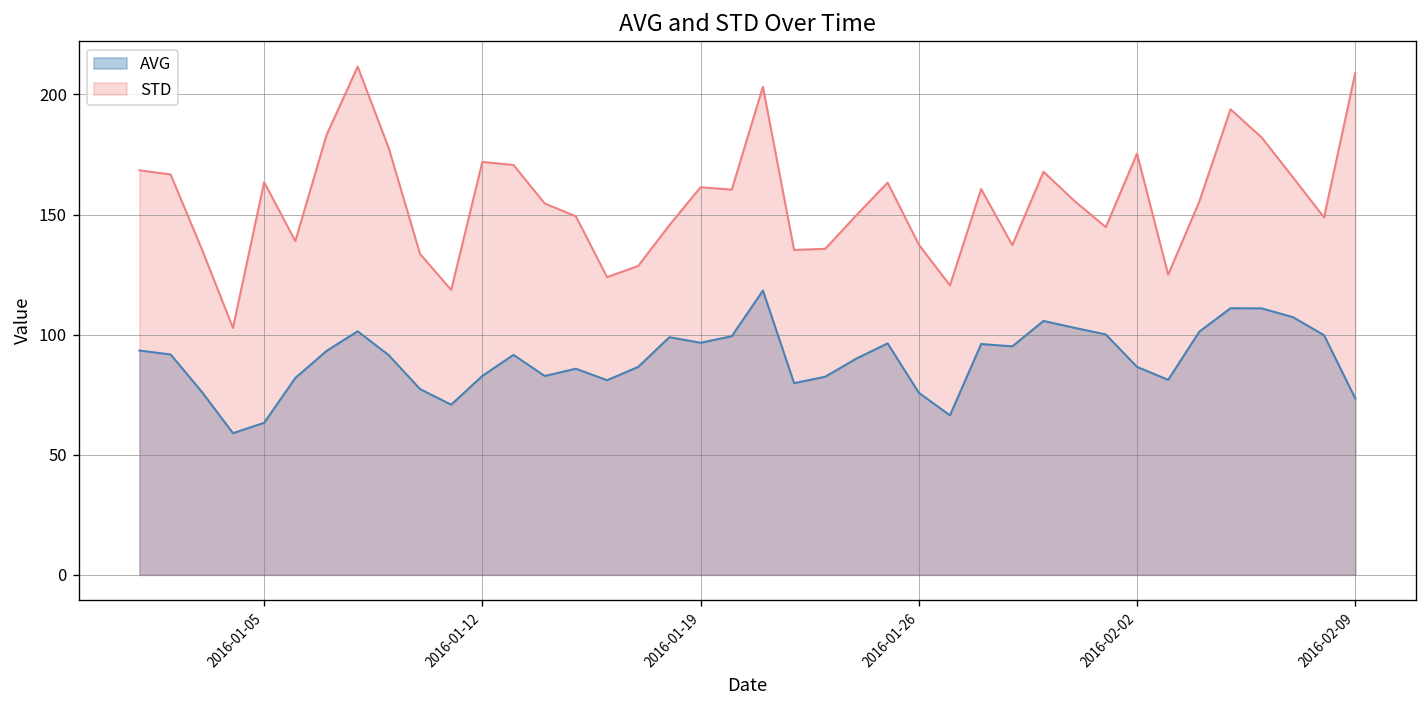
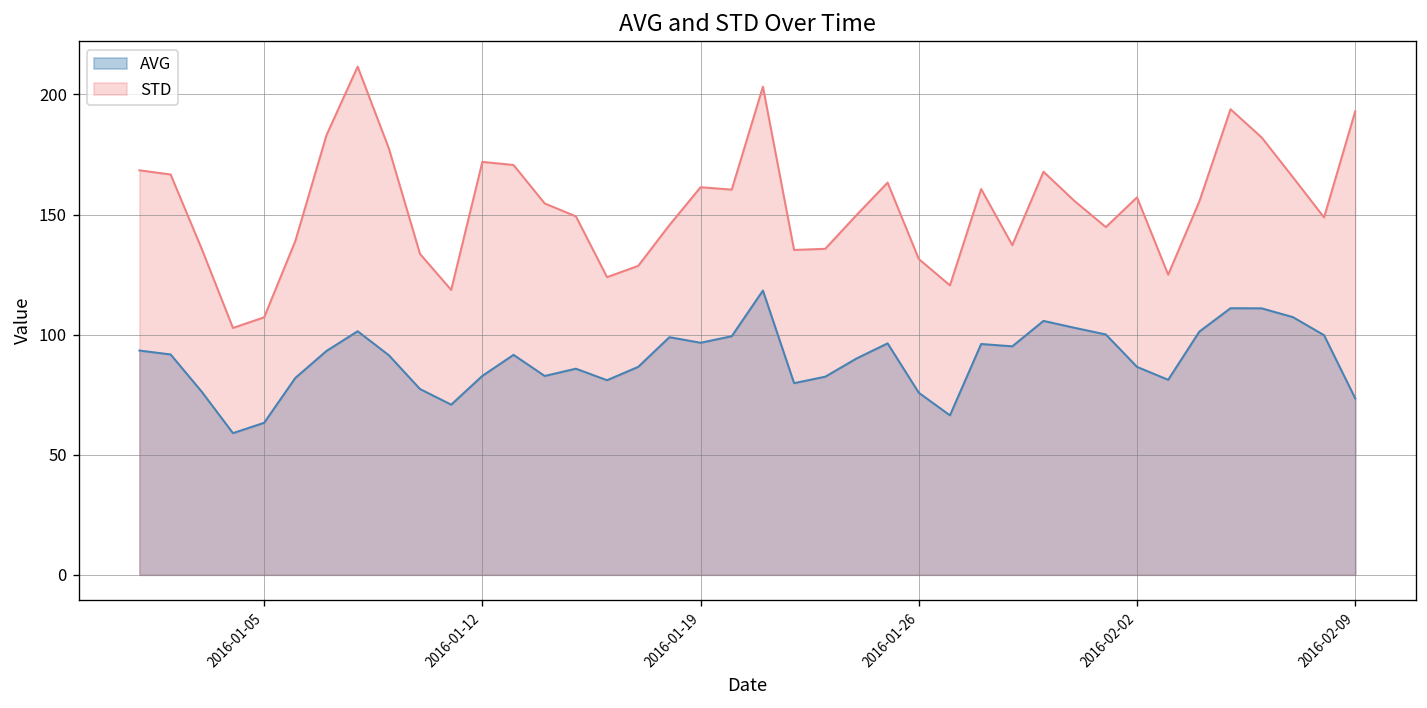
STD, 2016-01-05: 163 -> 107
STD, 2016-01-26: 137 -> 131
STD, 2016-02-02: 175 -> 157
STD, 2016-02-09: 209 -> 193
